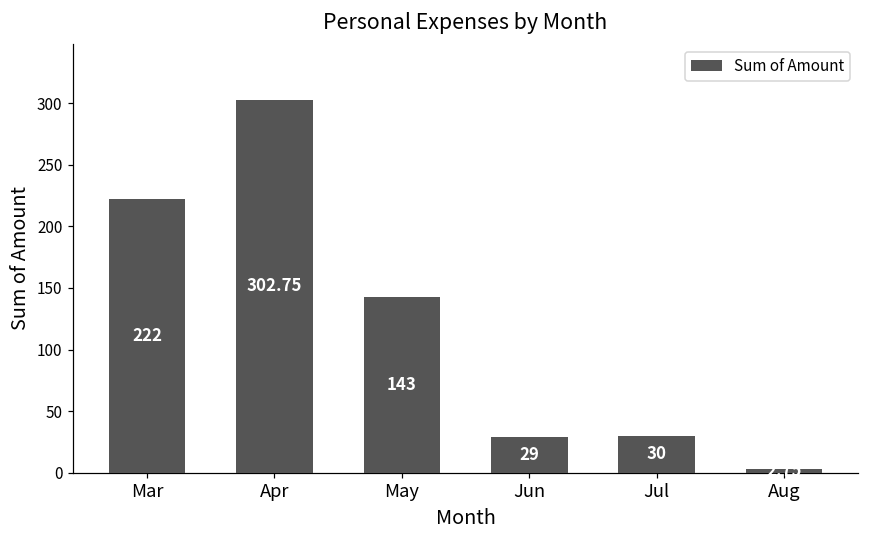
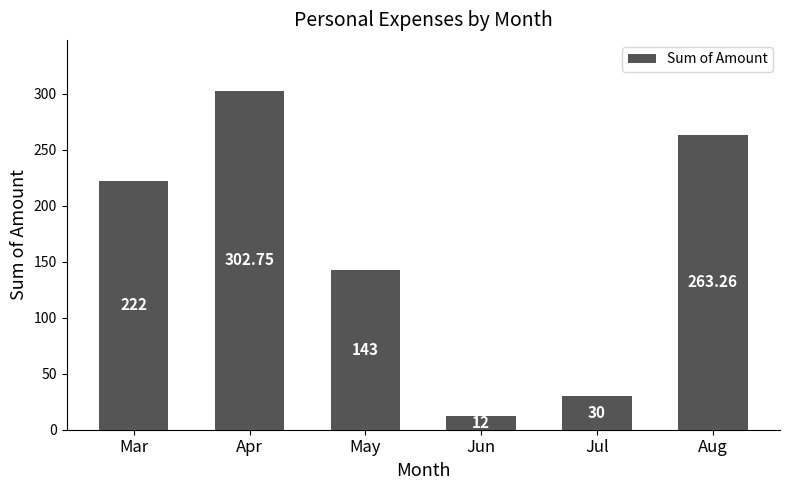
Jun: 29 -> 12
Aug: 3 -> 263
